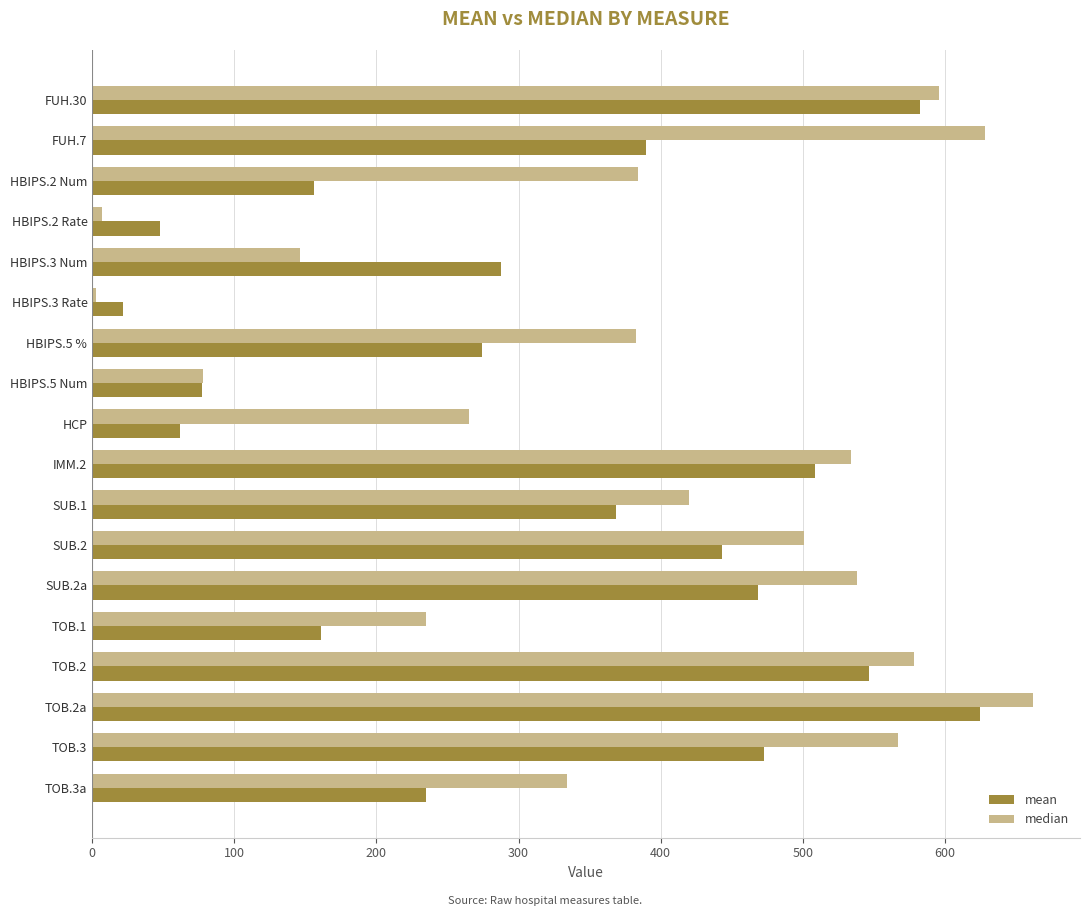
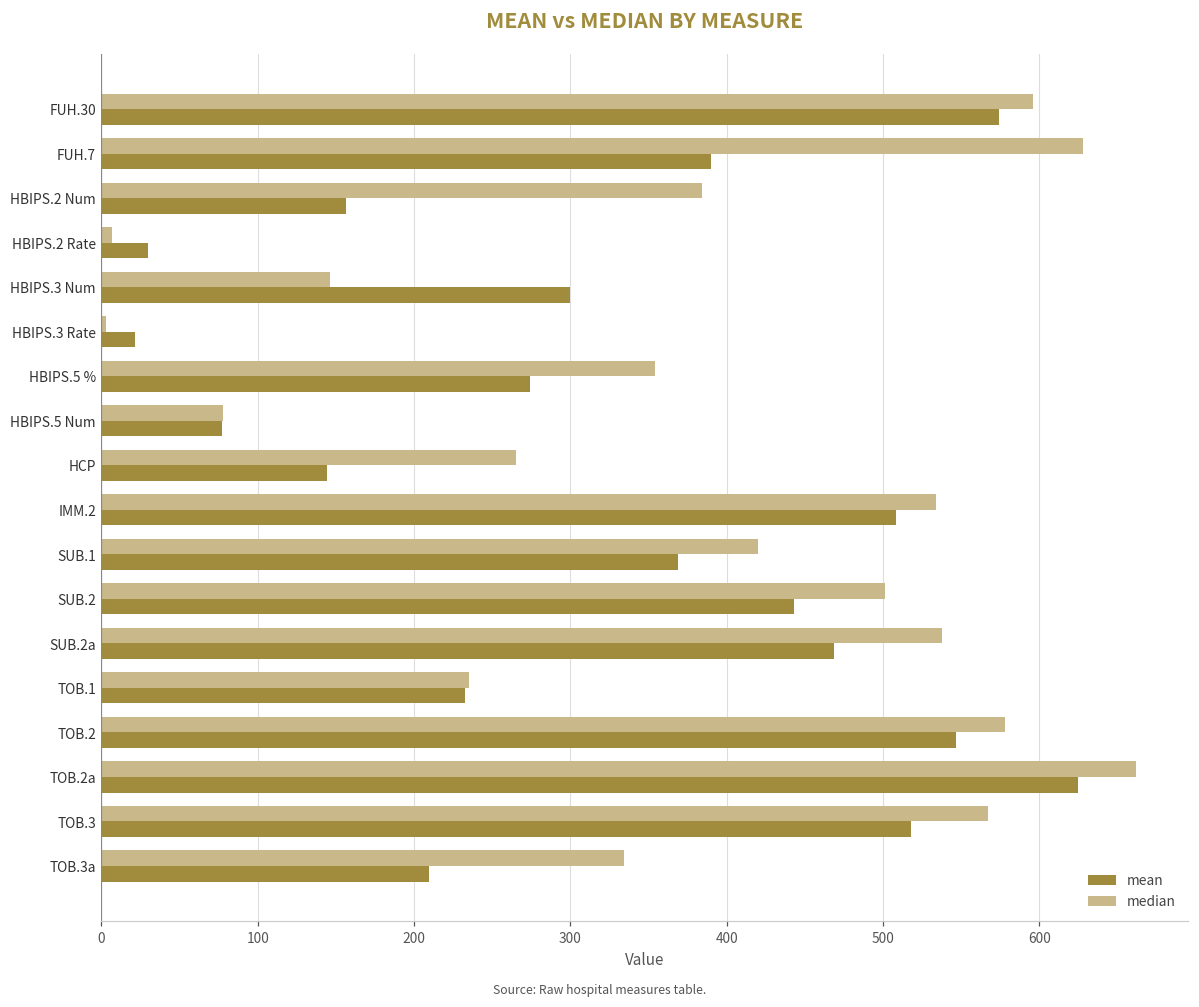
mean, FUH.30: 583 -> 574
mean, HBIPS.2 Rate: 47 -> 29
mean, HBIPS.3 Num: 288 -> 300
median, HBIPS.5 %: 383 -> 354
mean, HCP: 62 -> 144
mean, TOB.1: 161 -> 232
mean, TOB.3: 473 -> 518
mean, TOB.3a: 235 -> 210
